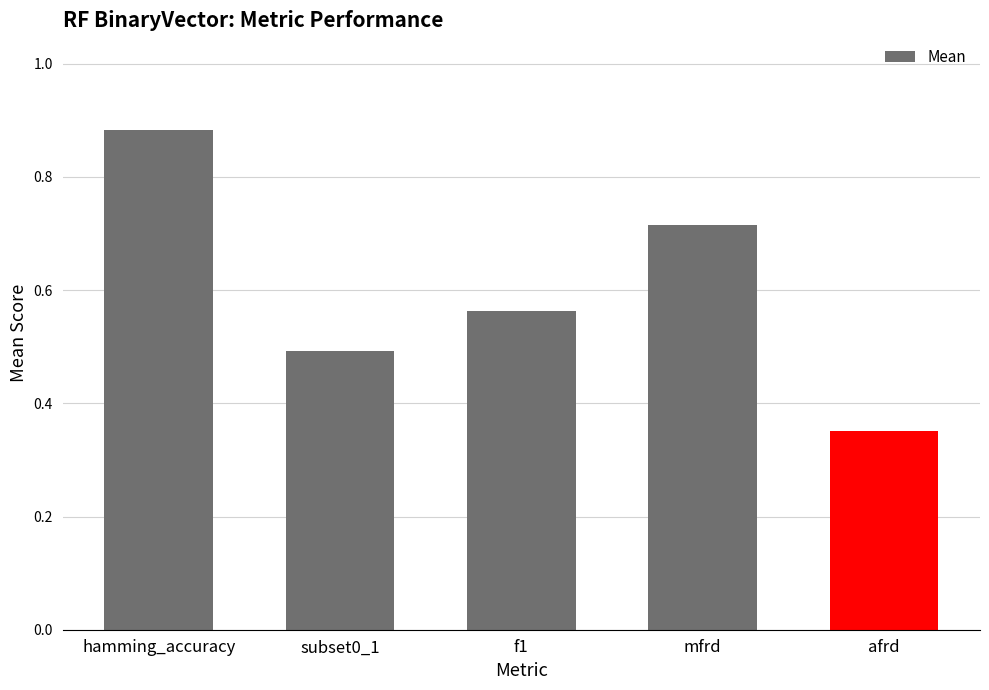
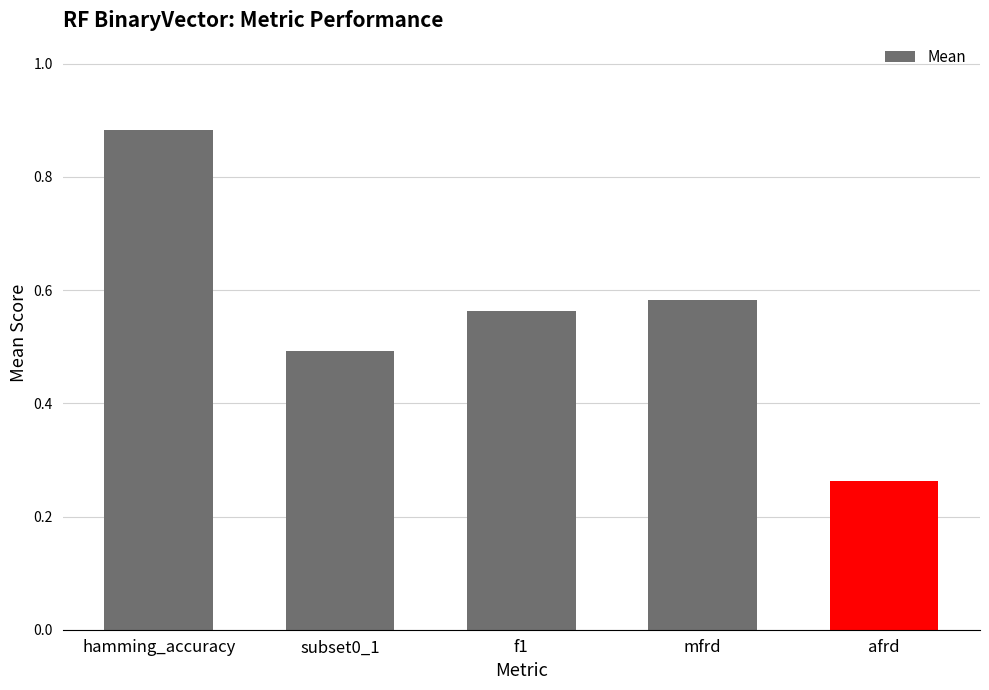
mfrd: 0.72 -> 0.58
afrd: 0.35 -> 0.26
